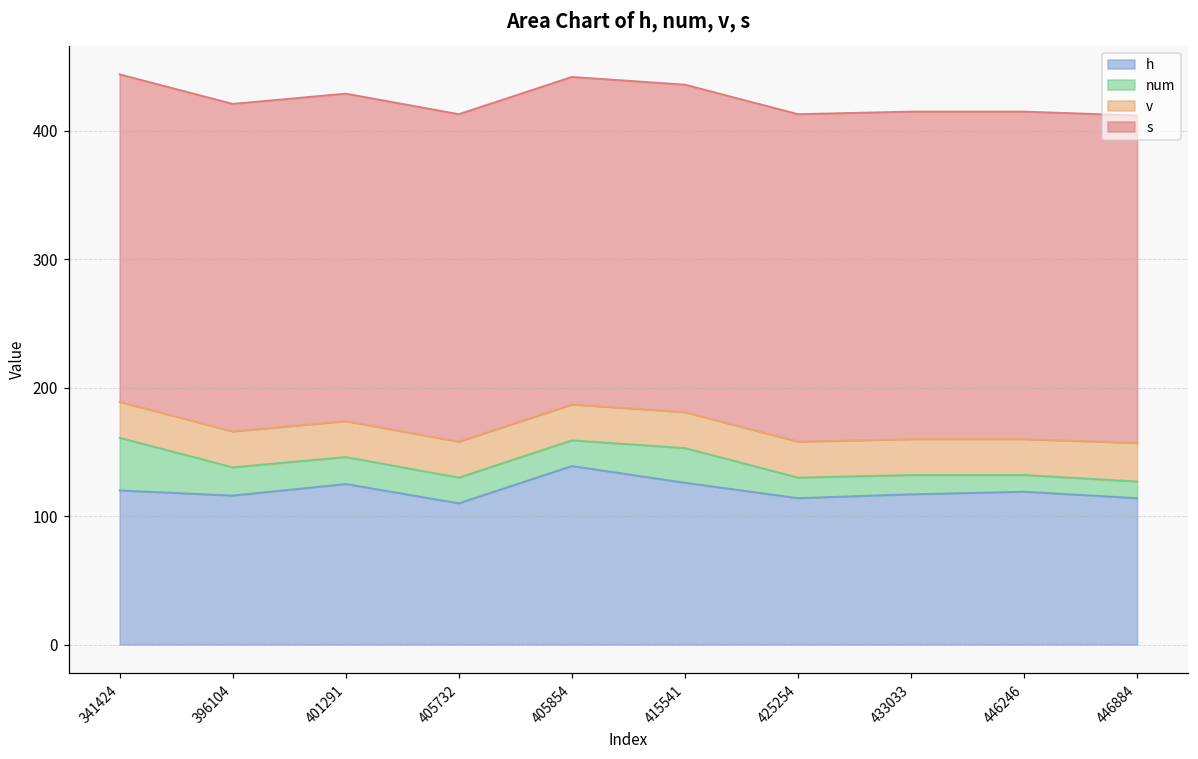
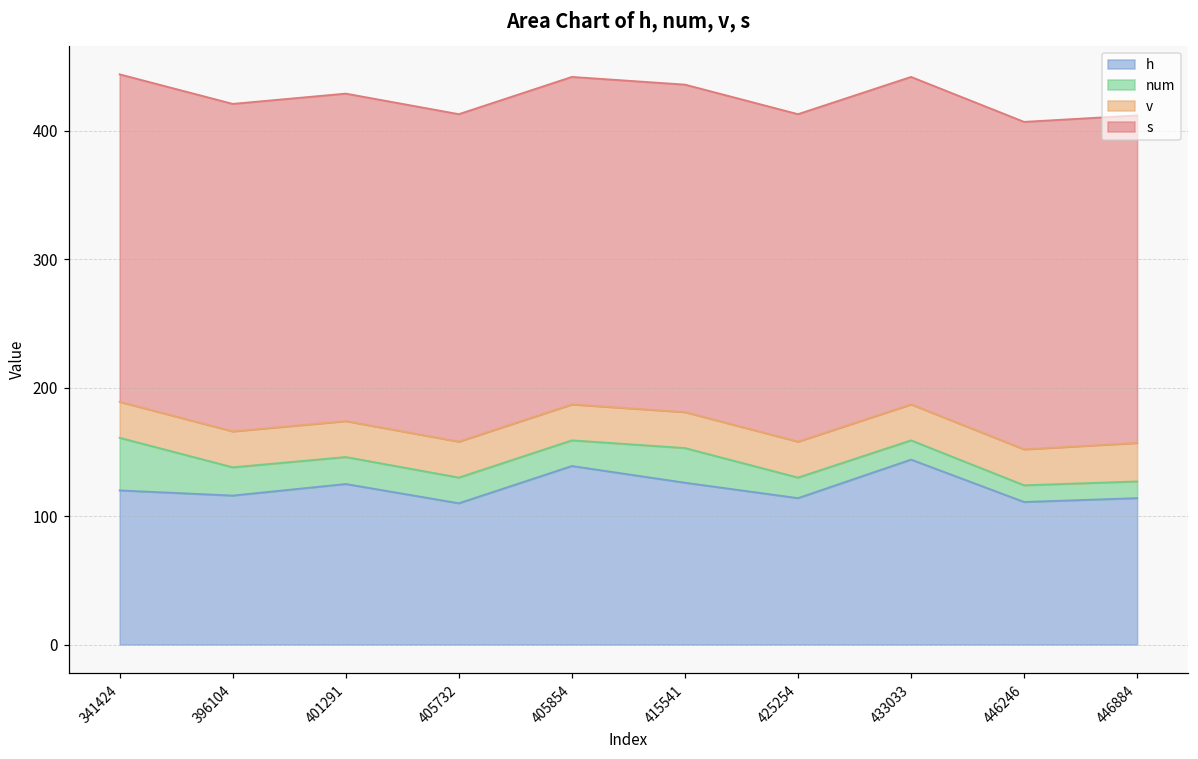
h, 433033: 117 -> 144
h, 446246: 119 -> 111
